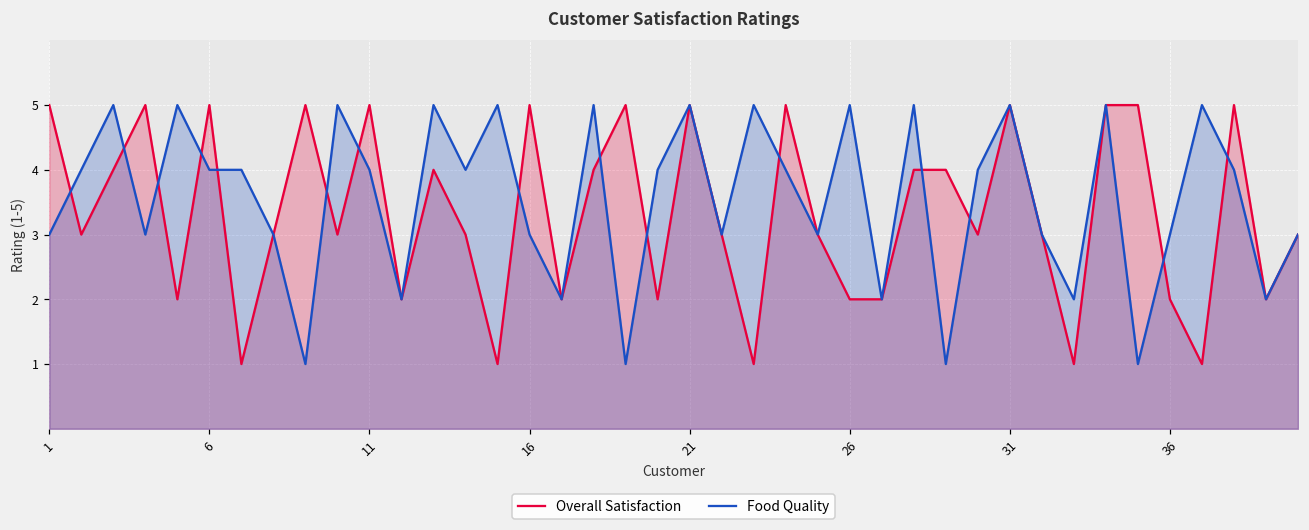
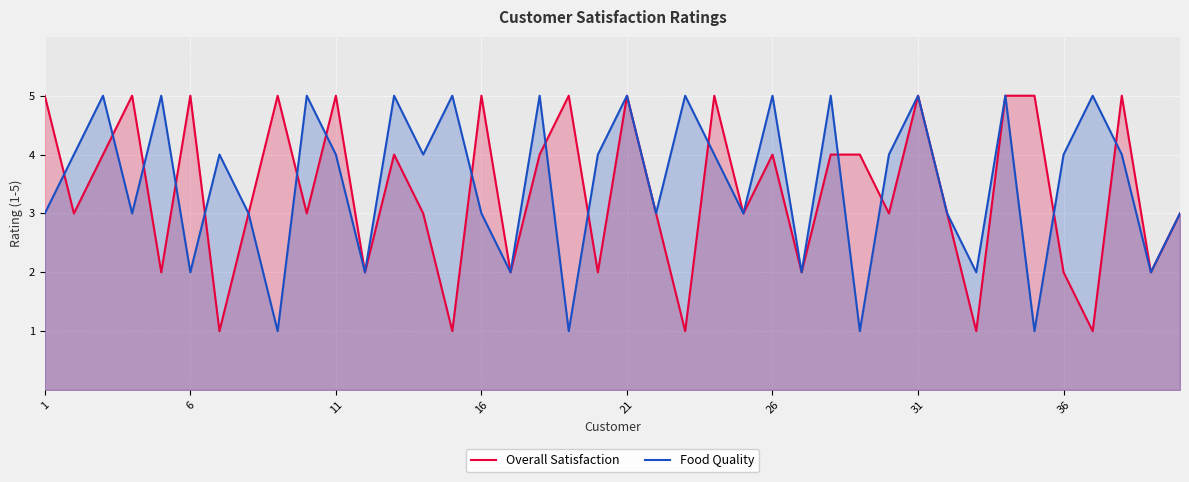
Food Quality, 6: 4 -> 2
Overall Satisfaction, 26: 2 -> 4
Food Quality, 36: 3 -> 4
